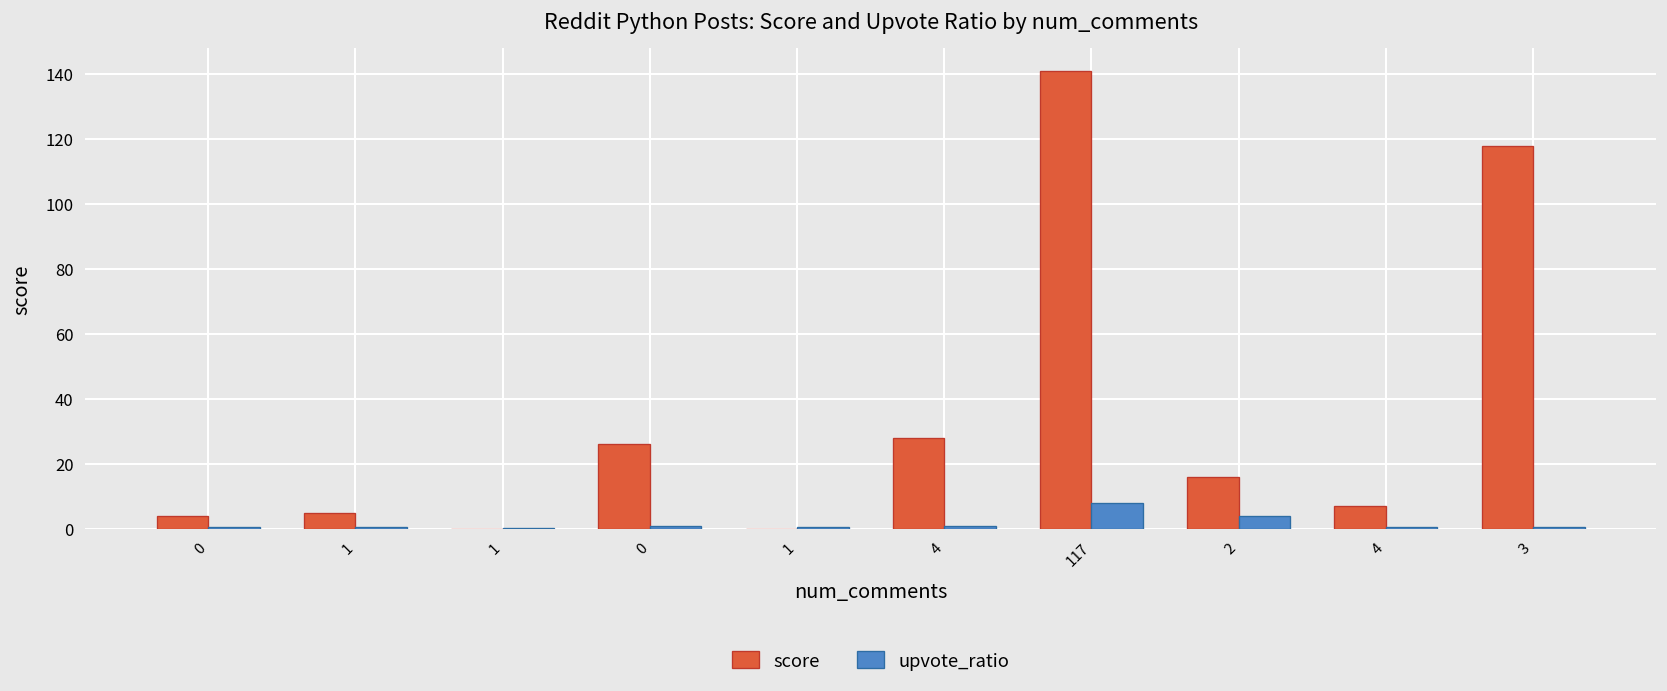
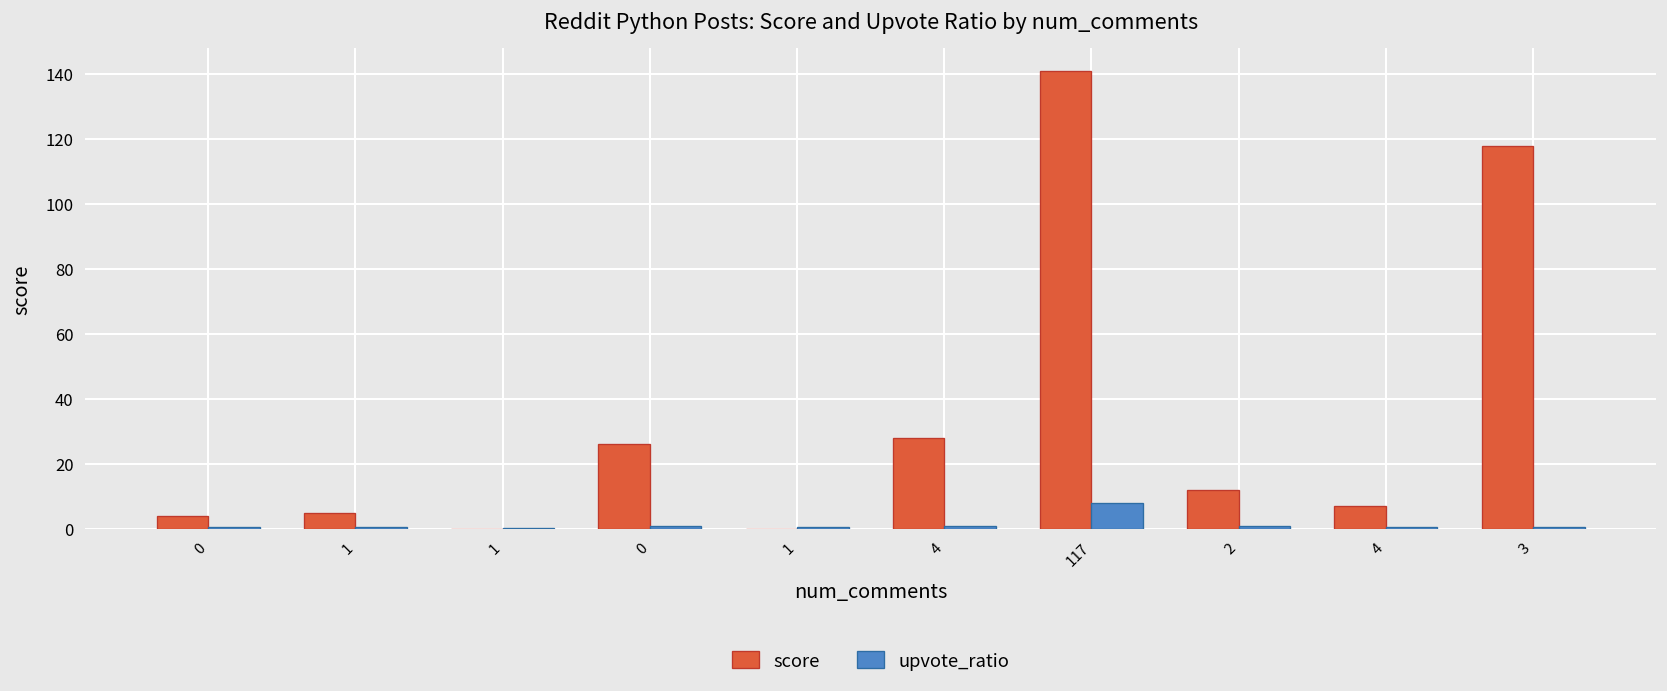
score, 2: 16 -> 12
upvote_ratio, 2: 4 -> 1
